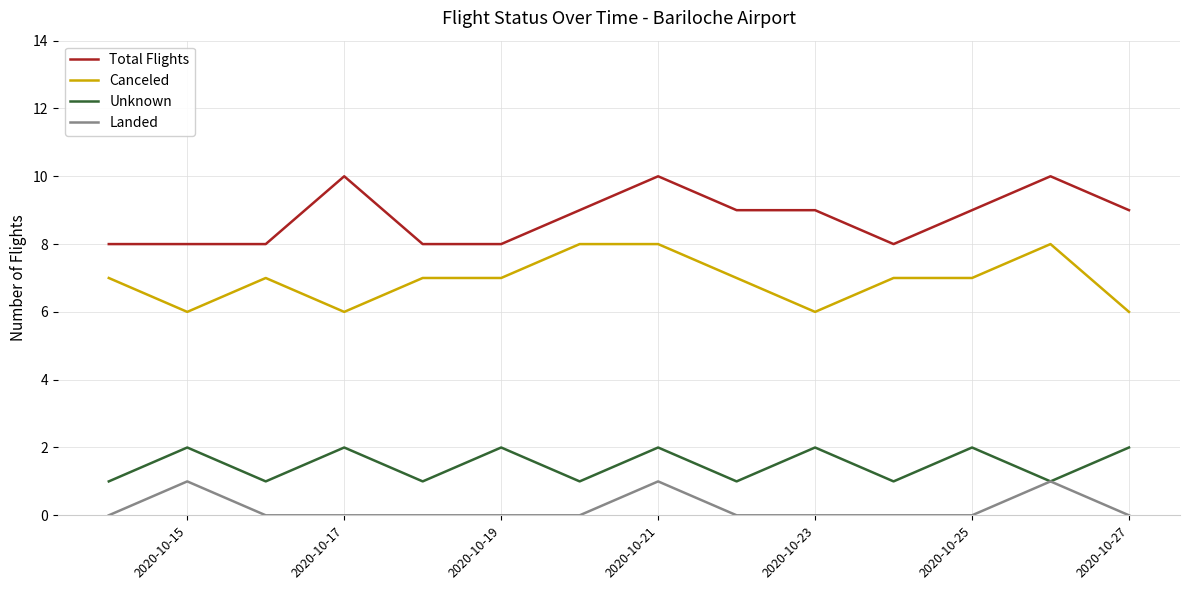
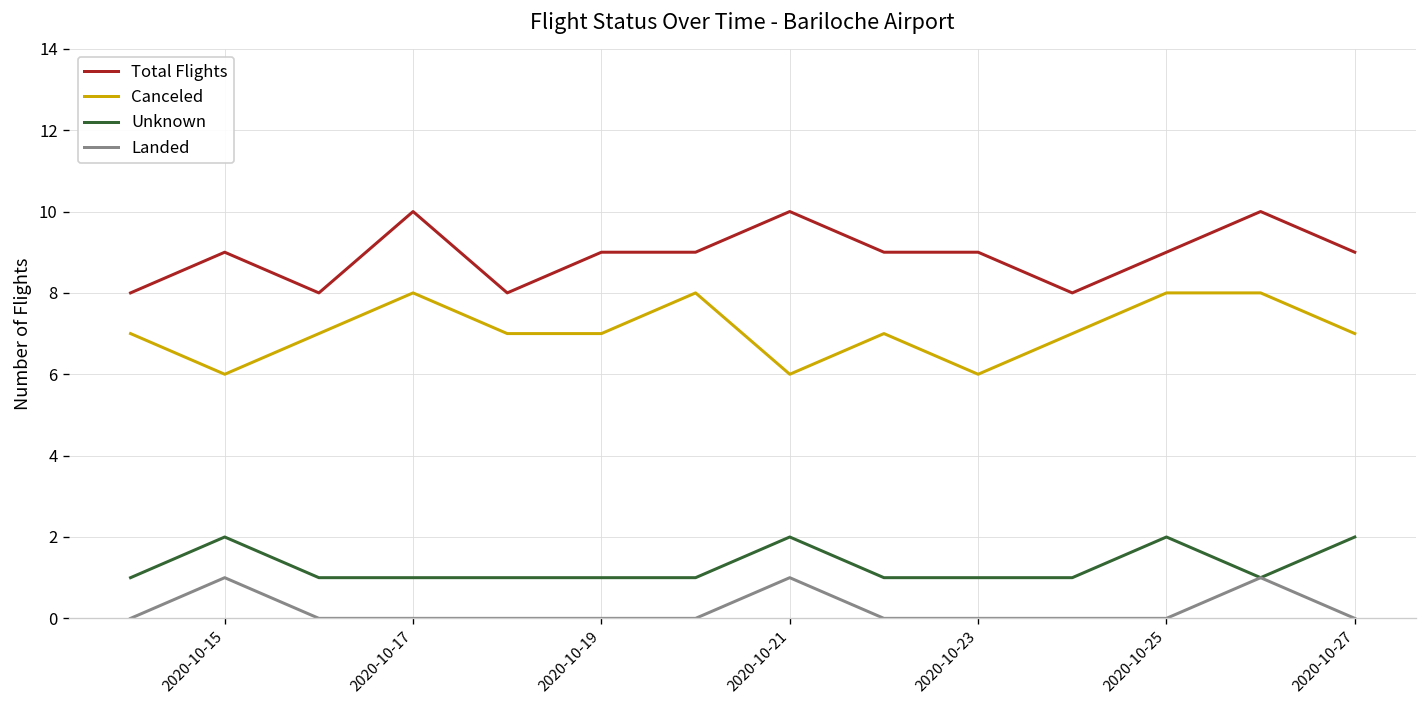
Total Flights, 2020-10-15: 8 -> 9
Canceled, 2020-10-17: 6 -> 8
Unknown, 2020-10-17: 2 -> 1
Total Flights, 2020-10-19: 8 -> 9
Unknown, 2020-10-19: 2 -> 1
Canceled, 2020-10-21: 8 -> 6
Unknown, 2020-10-23: 2 -> 1
Canceled, 2020-10-25: 7 -> 8
Canceled, 2020-10-27: 6 -> 7
